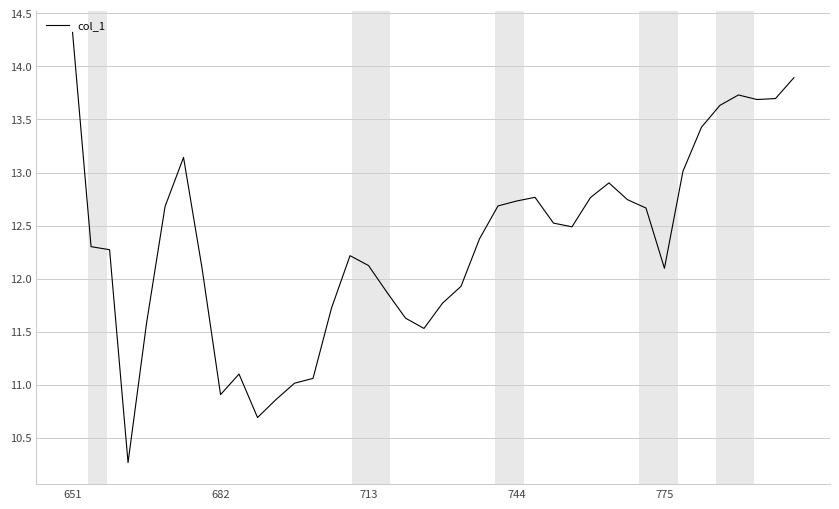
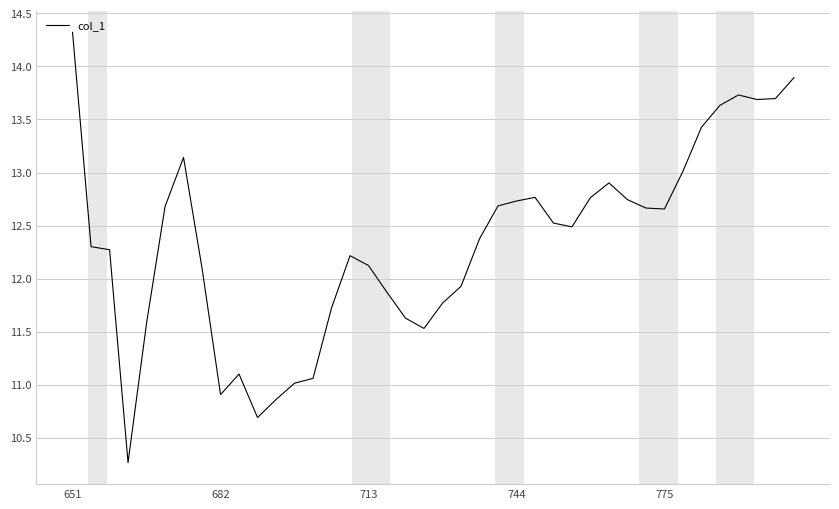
775: 12.10 -> 12.66
